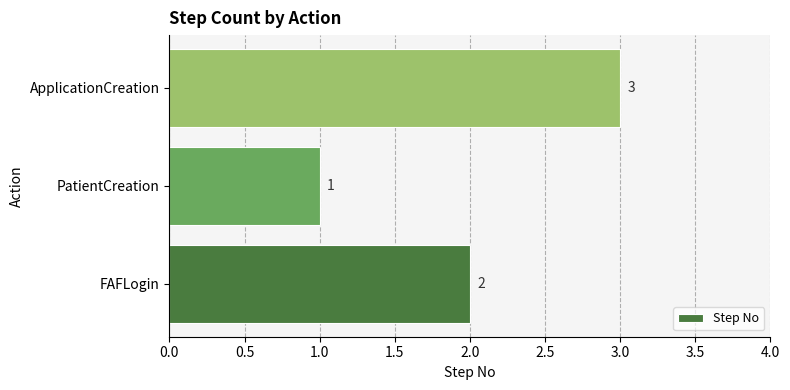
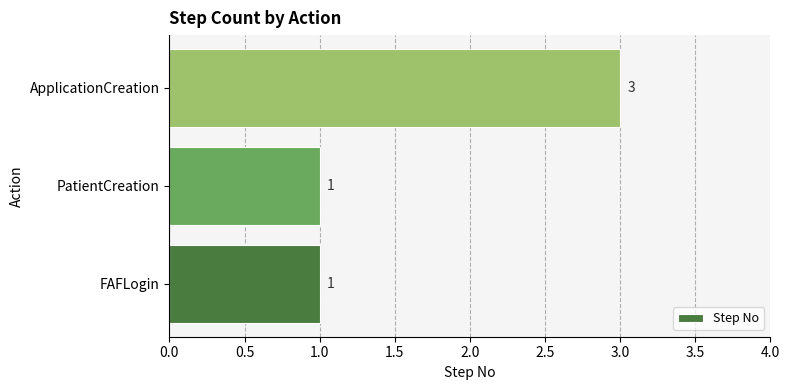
FAFLogin: 2 -> 1
